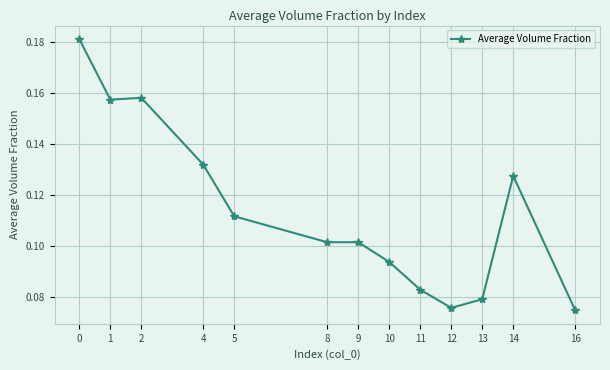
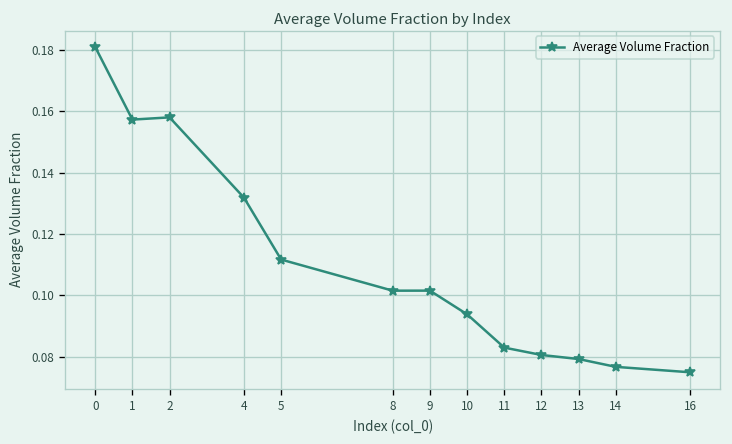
12: 0.076 -> 0.081
14: 0.127 -> 0.077
